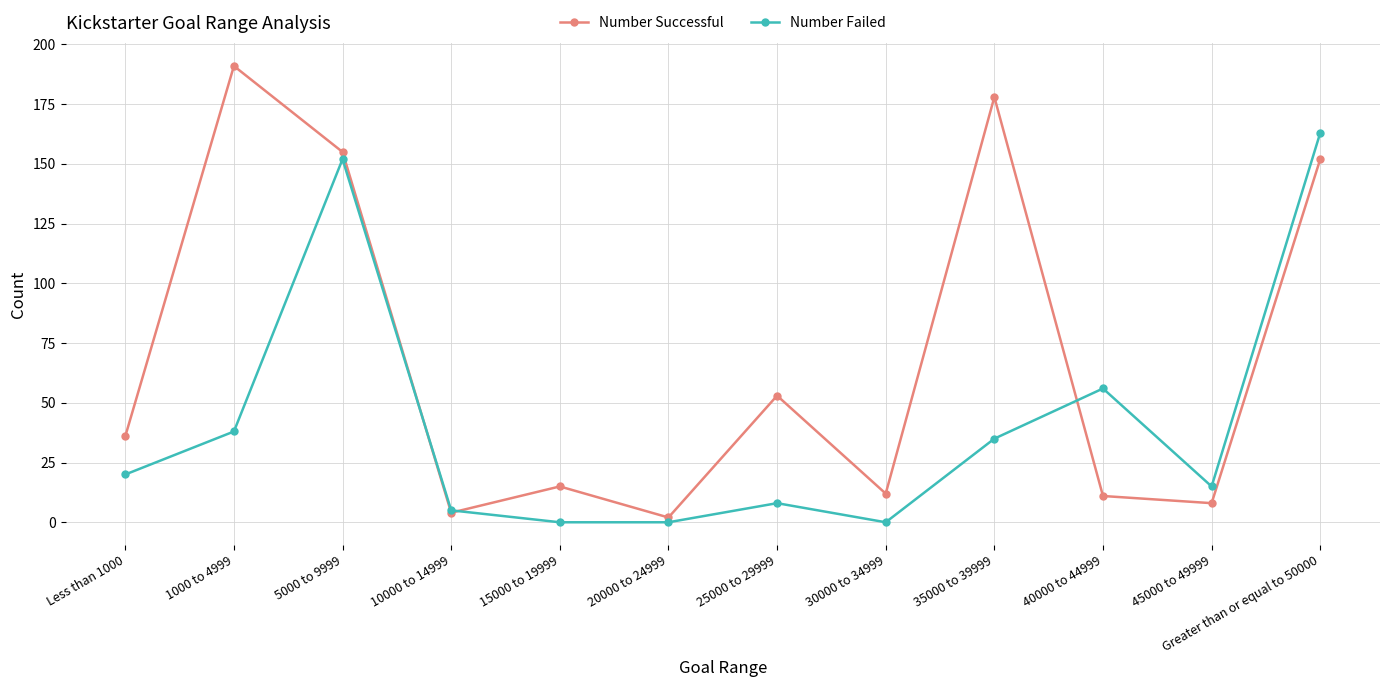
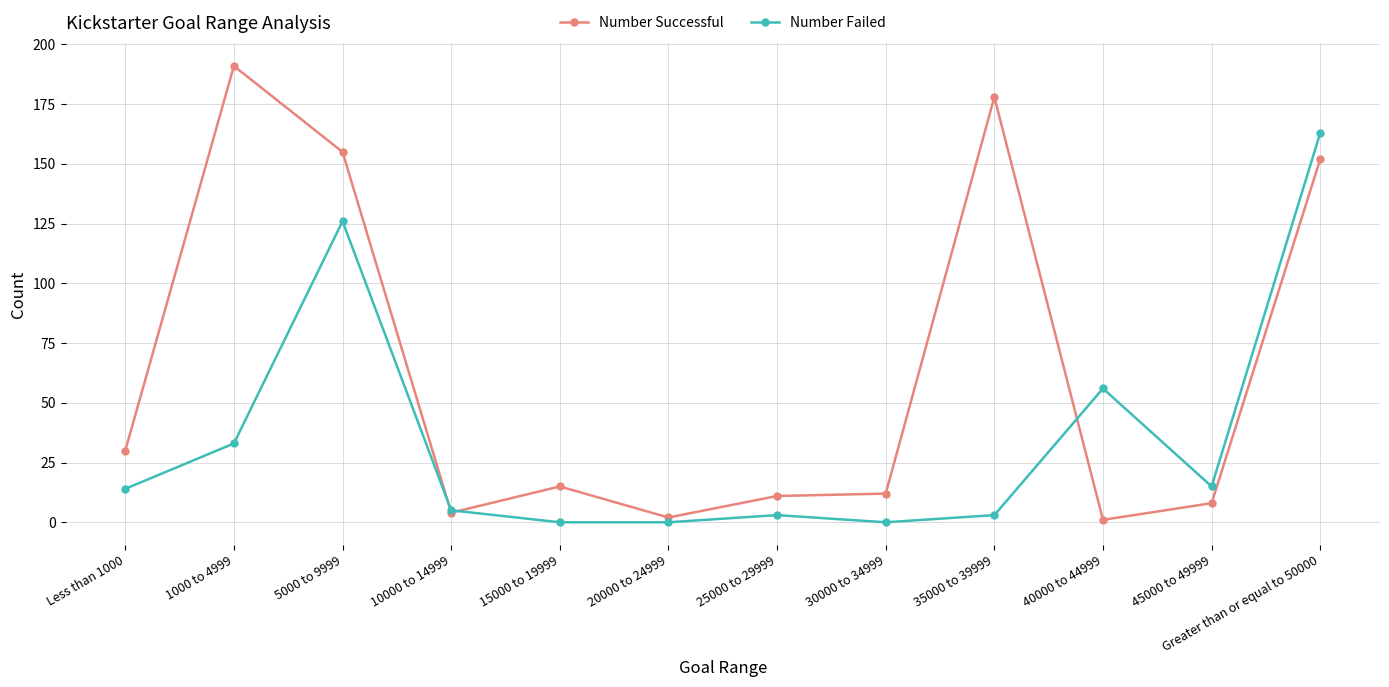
Number Successful, Less than 1000: 36 -> 30
Number Failed, Less than 1000: 20 -> 14
Number Failed, 1000 to 4999: 38 -> 33
Number Failed, 5000 to 9999: 152 -> 126
Number Successful, 25000 to 29999: 53 -> 11
Number Failed, 25000 to 29999: 8 -> 3
Number Failed, 35000 to 39999: 35 -> 3
Number Successful, 40000 to 44999: 11 -> 1
